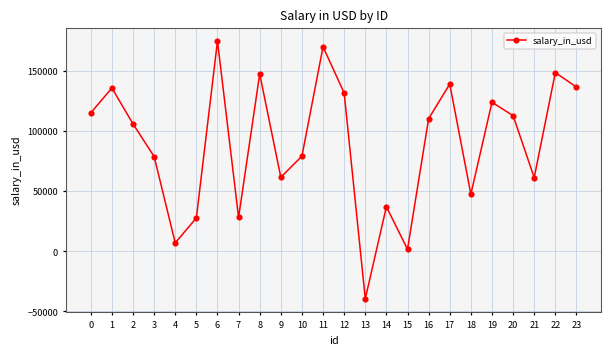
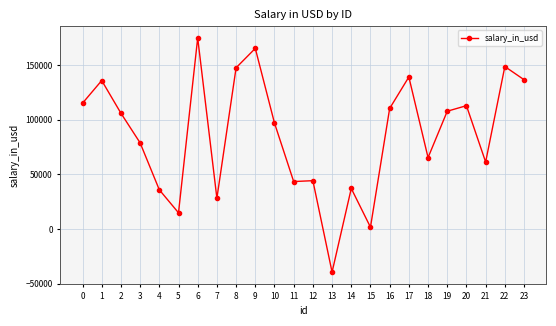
4: 7000 -> 36000
5: 28000 -> 15000
9: 62000 -> 165000
10: 79000 -> 97000
11: 170000 -> 43000
12: 132000 -> 44000
18: 48000 -> 65000
19: 124000 -> 108000
